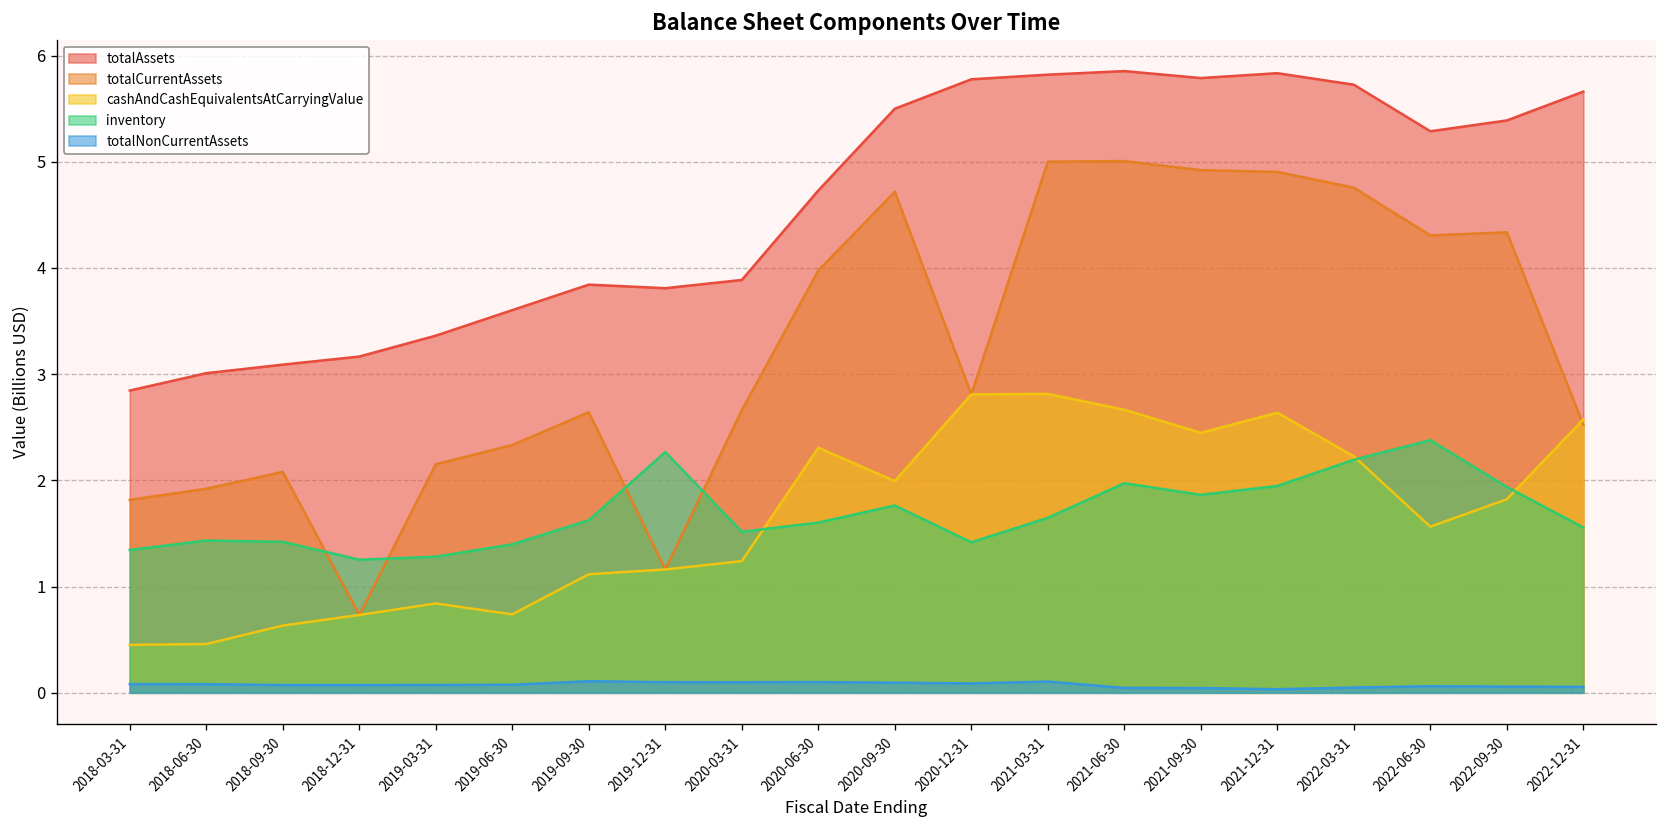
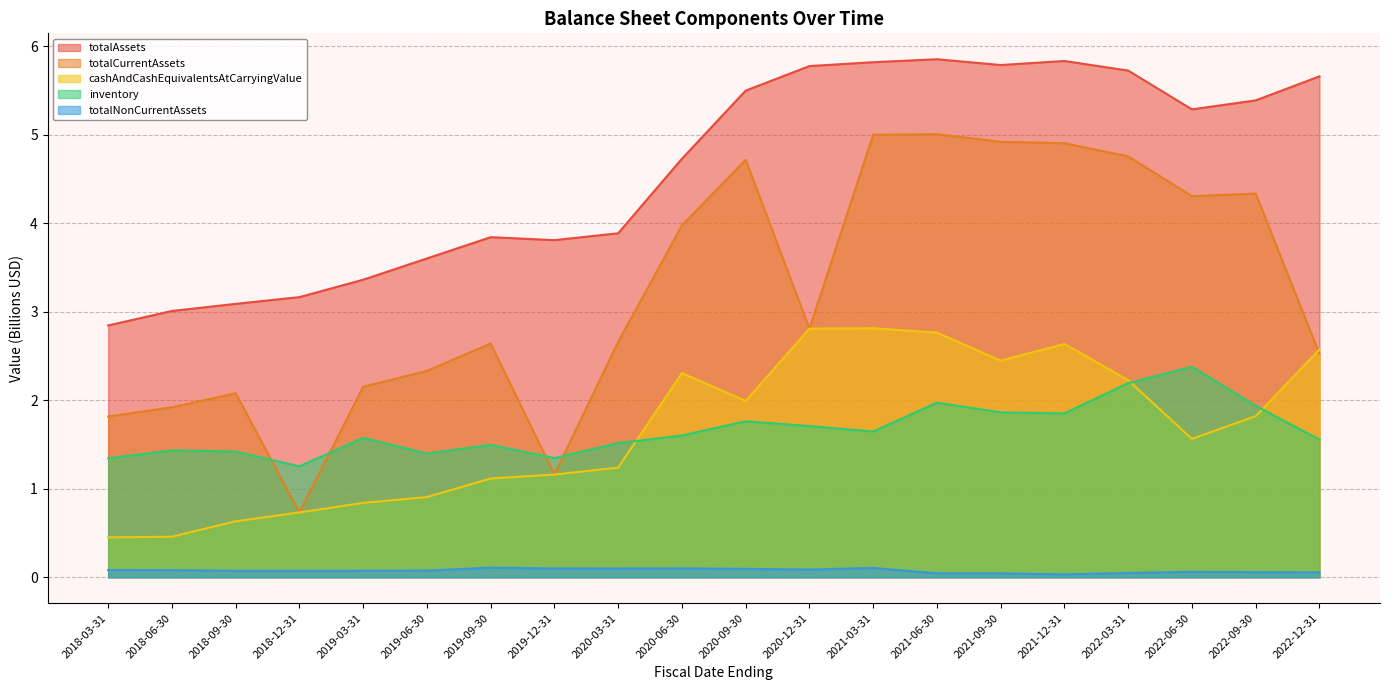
inventory, 2019-03-31: 1.3 -> 1.6
cashAndCashEquivalentsAtCarryingValue, 2019-06-30: 0.7 -> 0.9
inventory, 2019-09-30: 1.6 -> 1.5
inventory, 2019-12-31: 2.3 -> 1.3
inventory, 2020-12-31: 1.4 -> 1.7
cashAndCashEquivalentsAtCarryingValue, 2021-06-30: 2.7 -> 2.8
inventory, 2021-12-31: 1.95 -> 1.85
